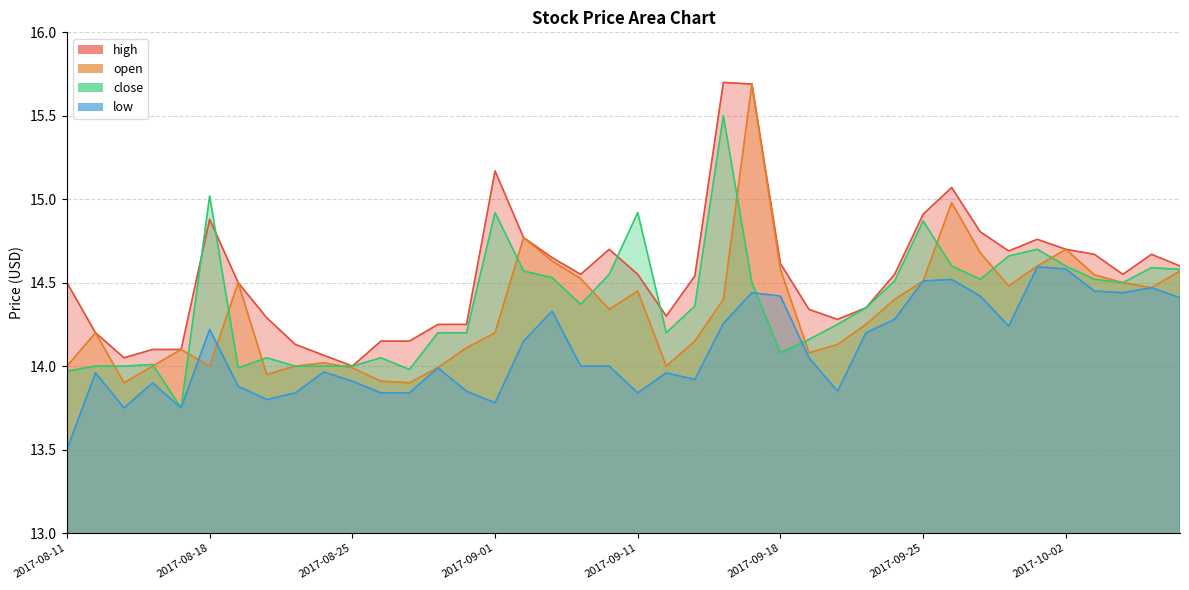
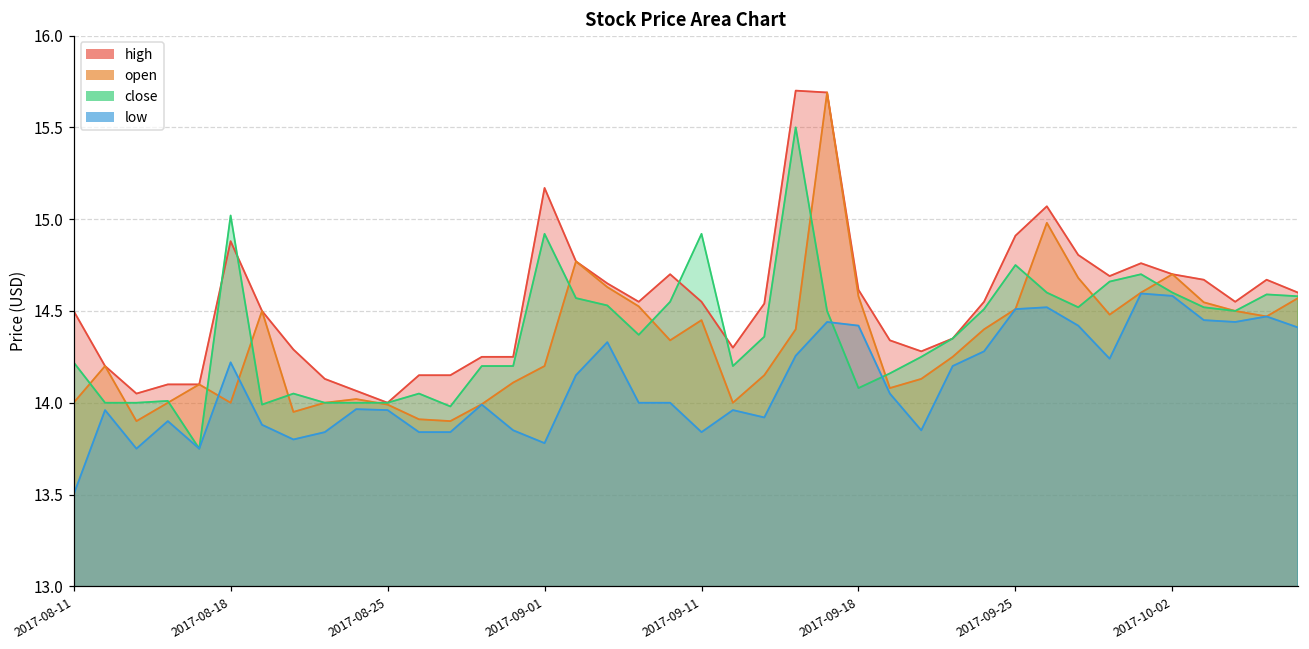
close, 2017-08-11: 13.97 -> 14.22
low, 2017-08-25: 13.91 -> 13.96
close, 2017-09-25: 14.87 -> 14.75
